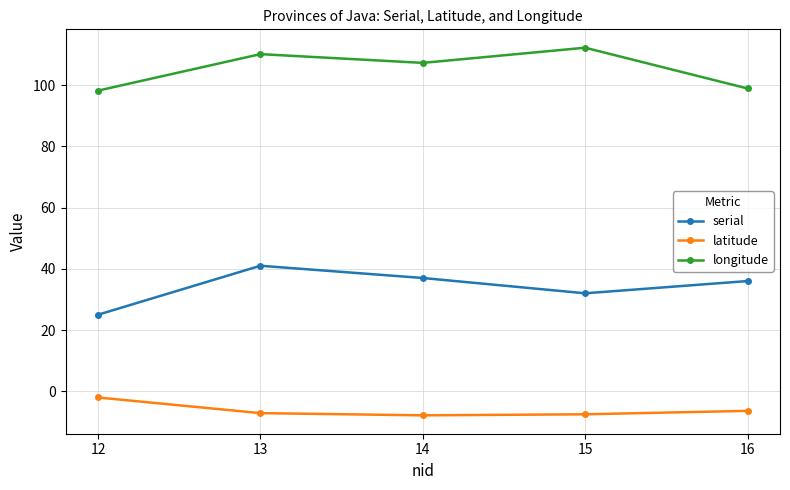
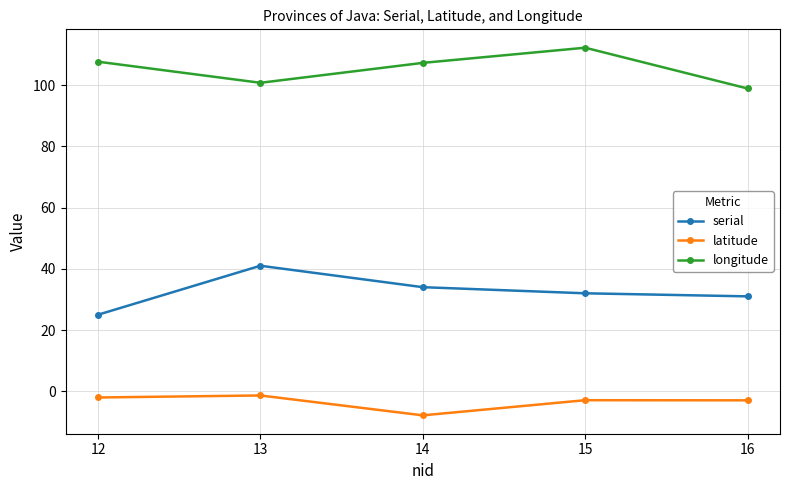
longitude, 12: 98 -> 108
latitude, 13: -7 -> -1
longitude, 13: 110 -> 101
serial, 14: 37 -> 34
latitude, 15: -8 -> -3
serial, 16: 36 -> 31
latitude, 16: -6 -> -3
